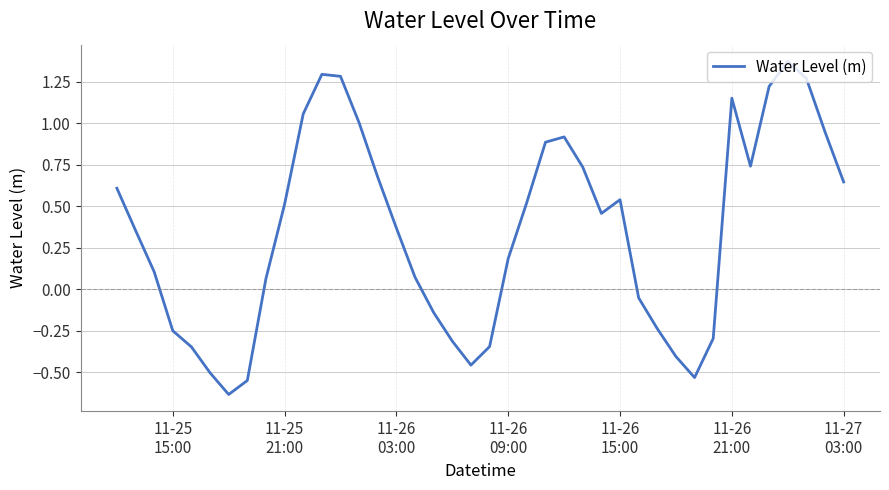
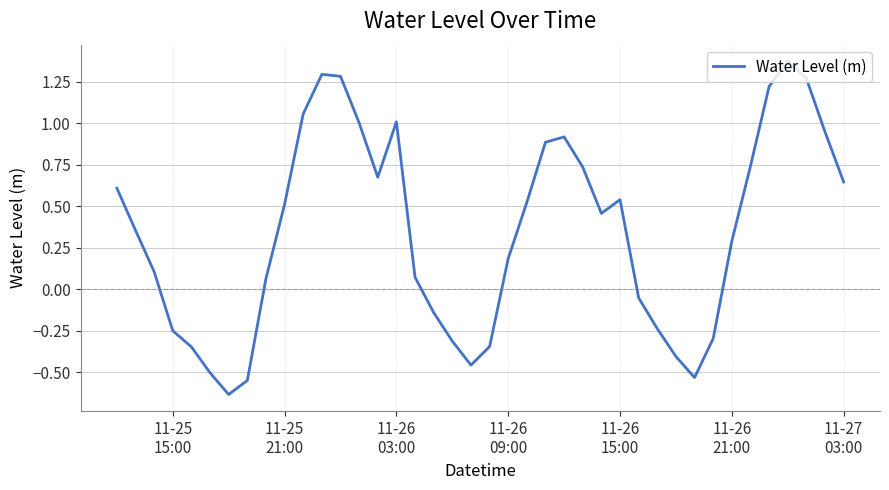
11-26 03:00: 0.37 -> 1.01
11-26 21:00: 1.15 -> 0.29
